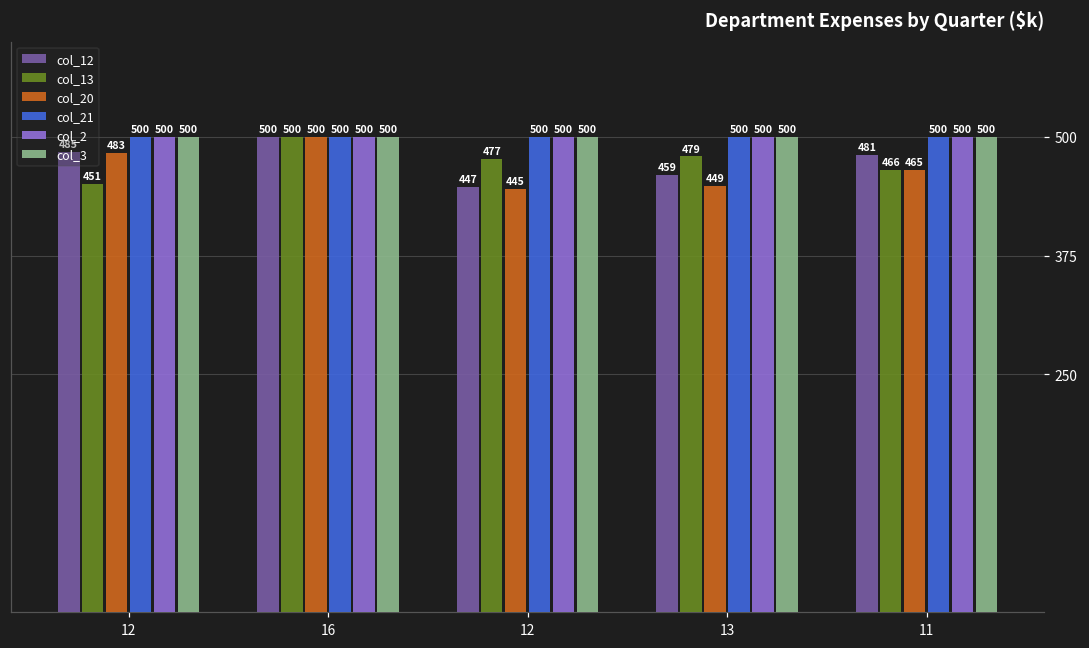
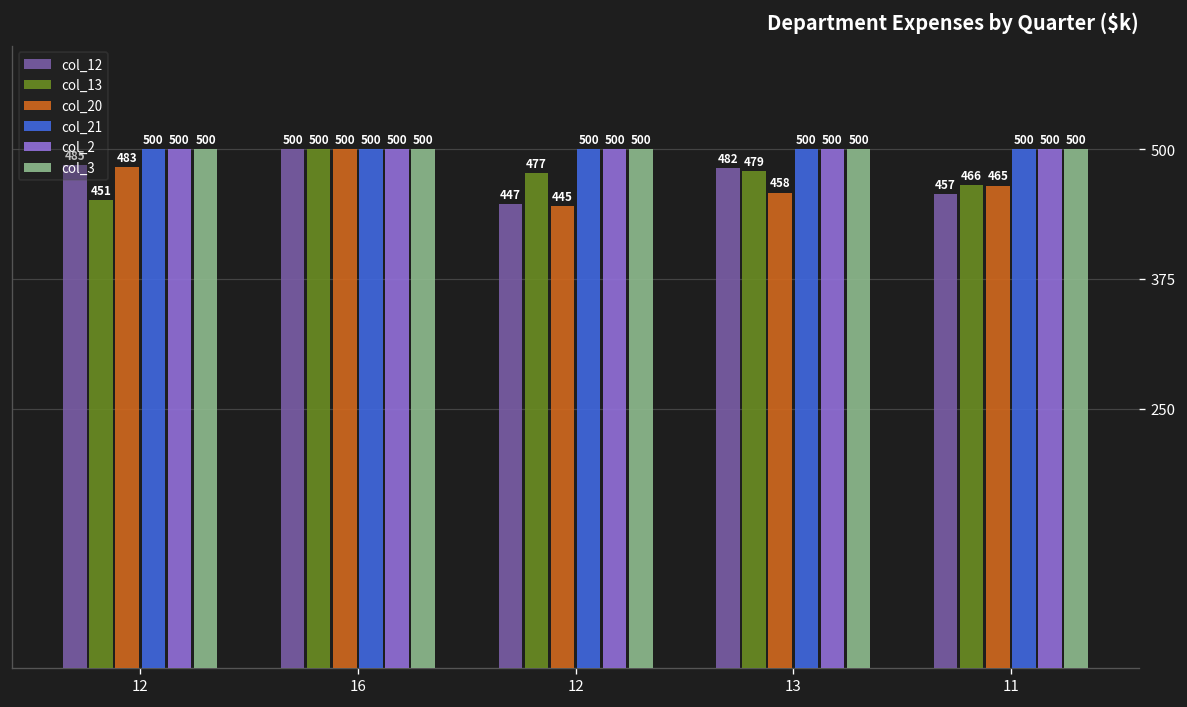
col_12, 13: 459 -> 482
col_20, 13: 449 -> 458
col_12, 11: 481 -> 457
